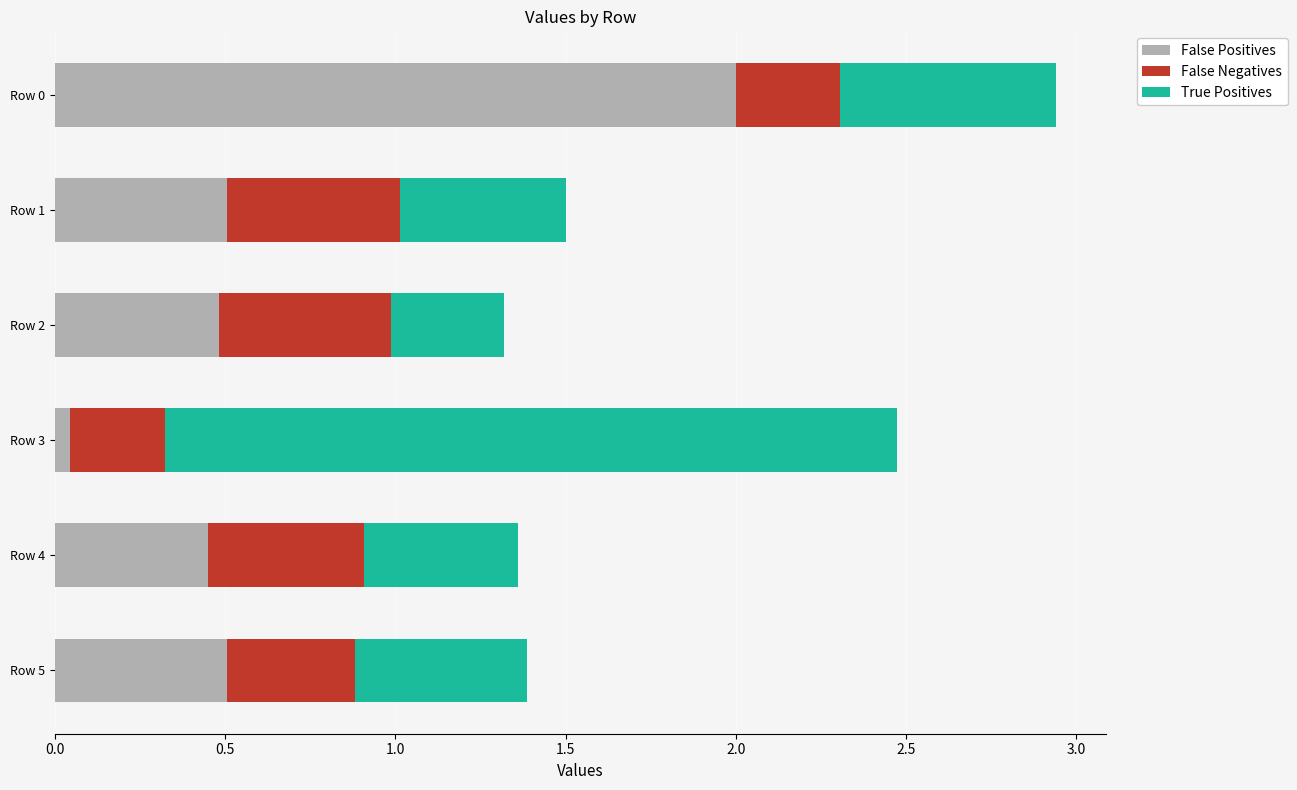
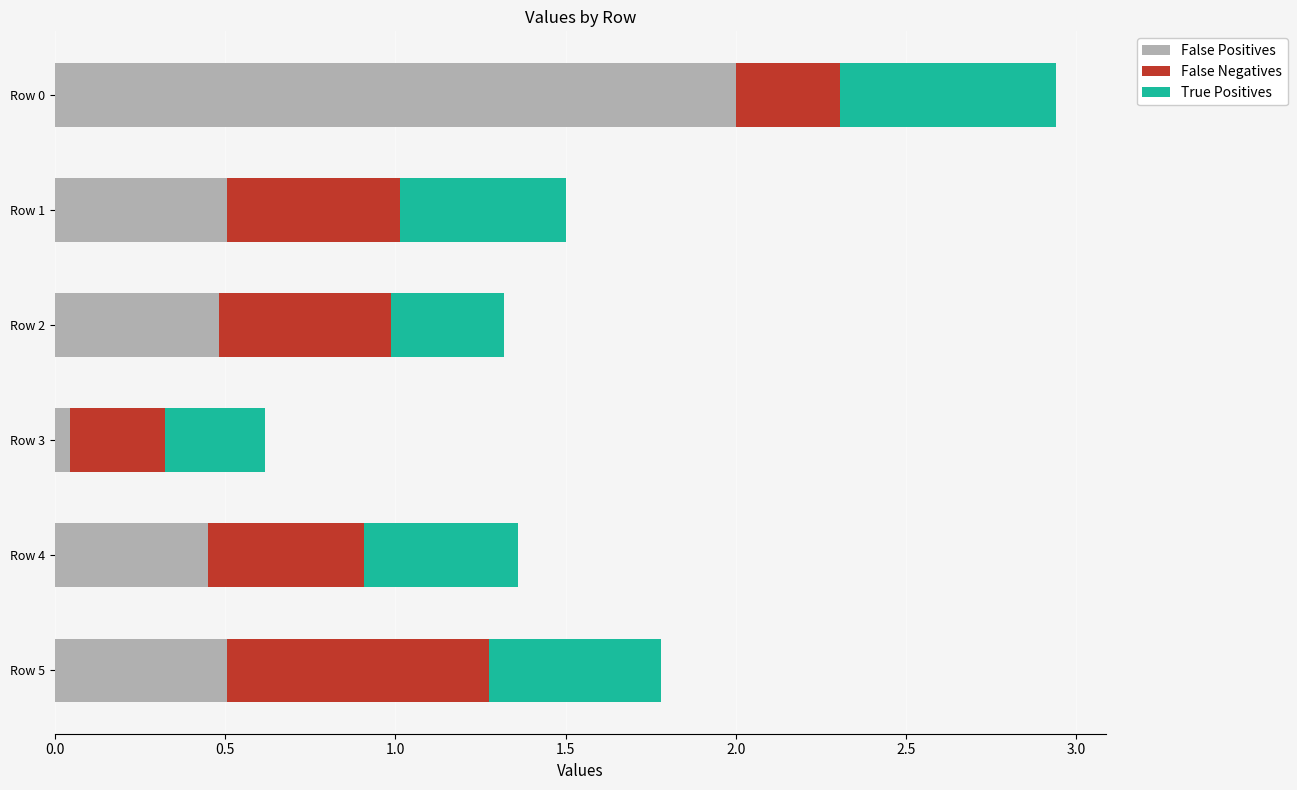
True Positives, Row 3: 2.15 -> 0.29
False Negatives, Row 5: 0.37 -> 0.77
